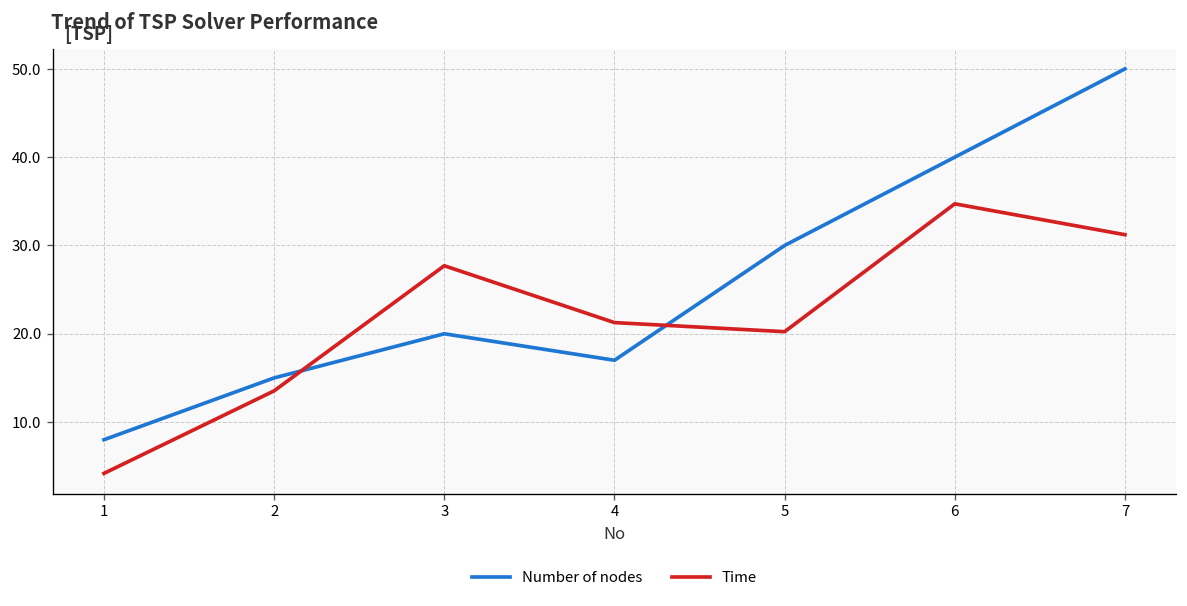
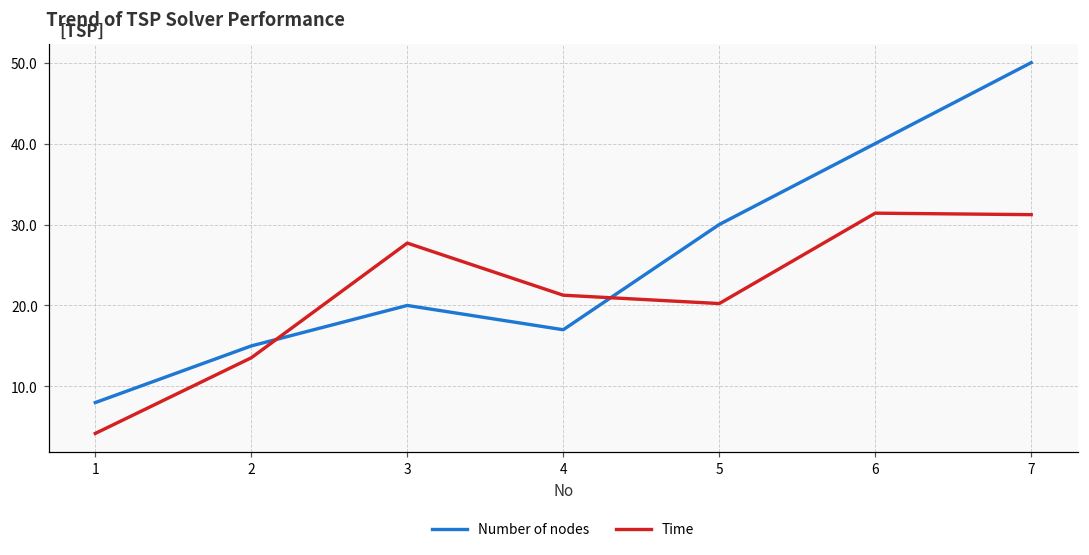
Time, 6: 35 -> 31
